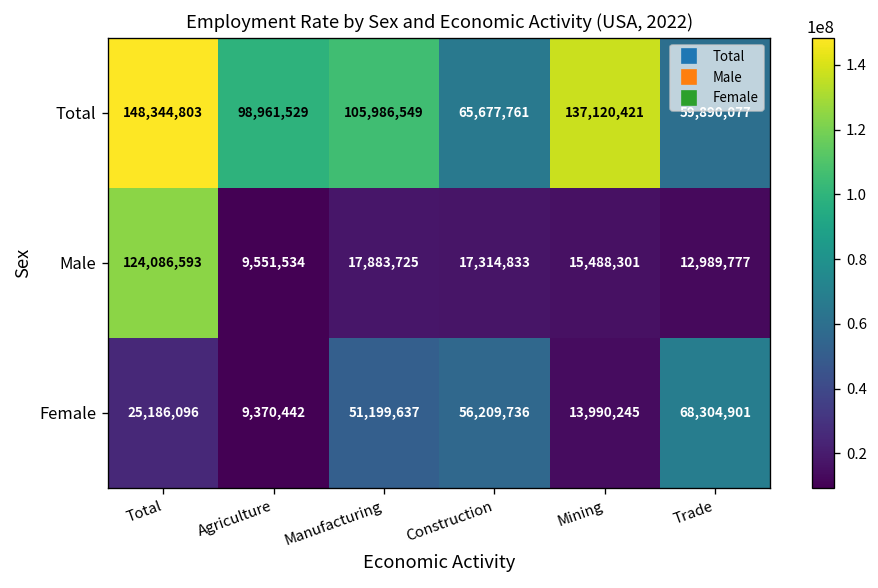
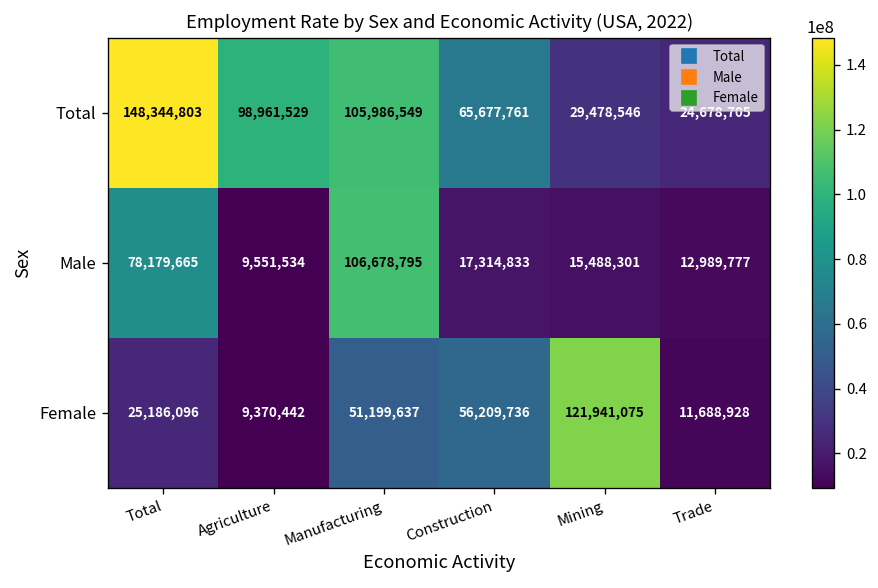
Total, Mining: 137,120,421 -> 29,478,546
Total, Trade: 59,890,077 -> 24,678,705
Male, Total: 124,086,593 -> 78,179,665
Male, Manufacturing: 17,883,725 -> 106,678,795
Female, Mining: 13,990,245 -> 121,941,075
Female, Trade: 68,304,901 -> 11,688,928
